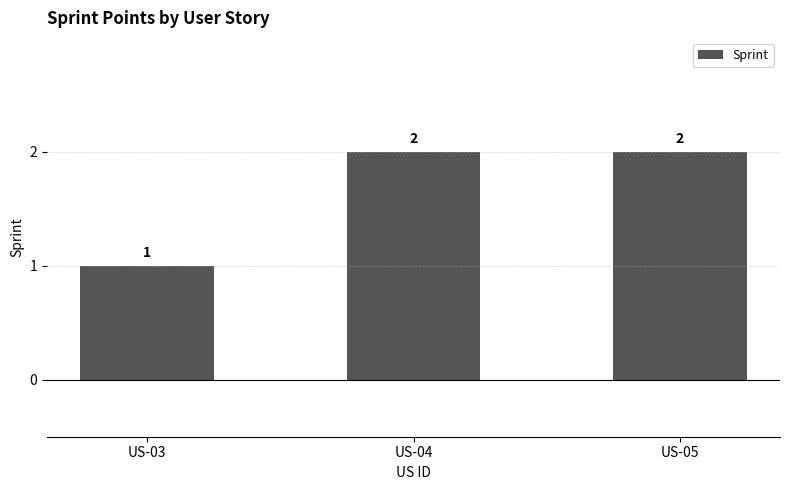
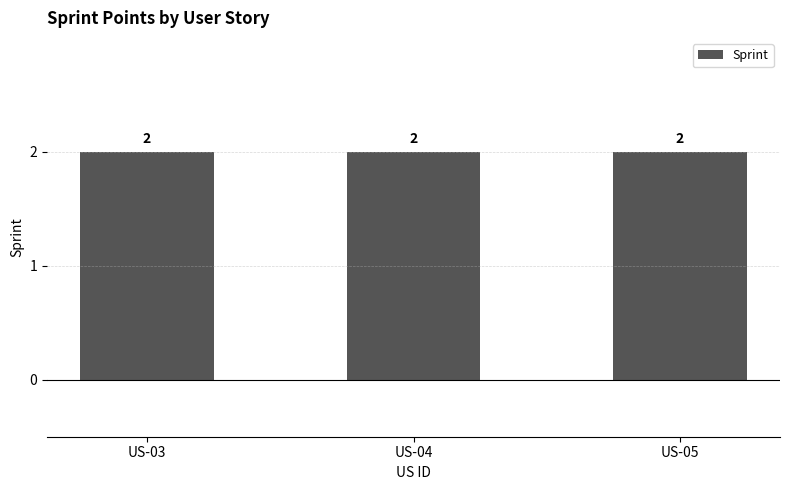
US-03: 1 -> 2
